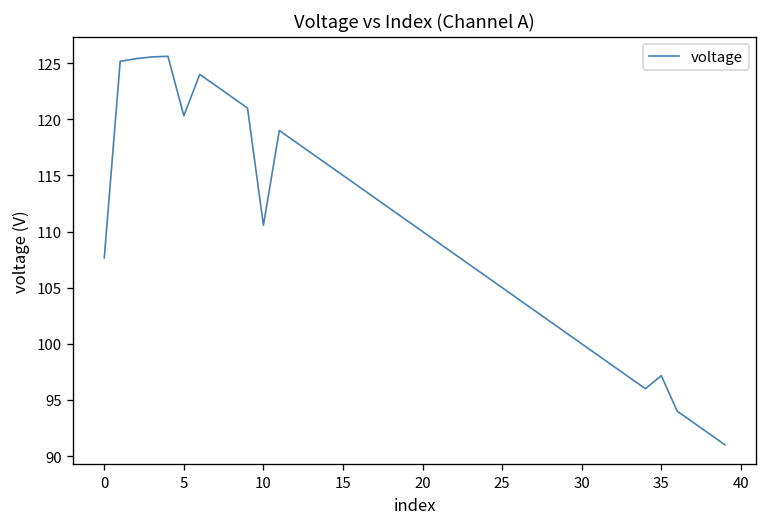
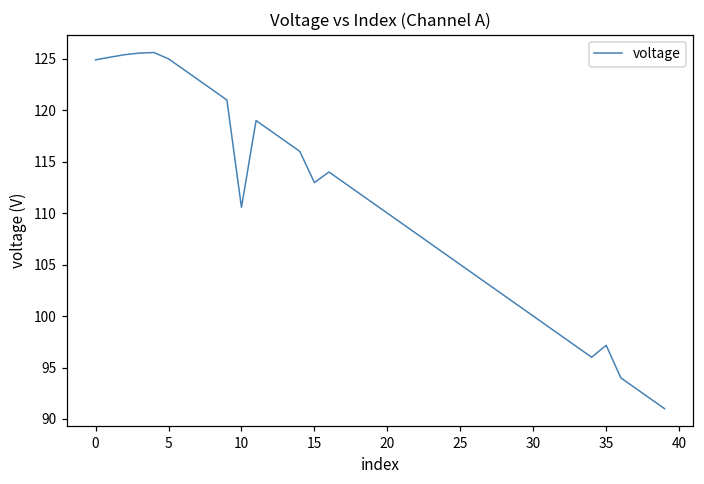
0: 108 -> 125
5: 120 -> 125
15: 115 -> 113
